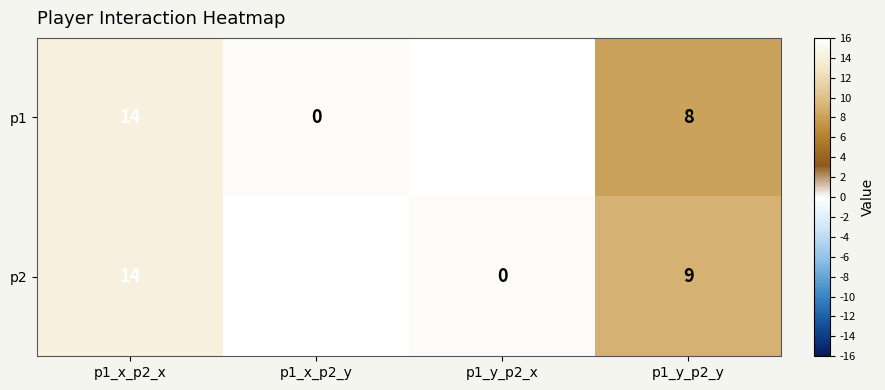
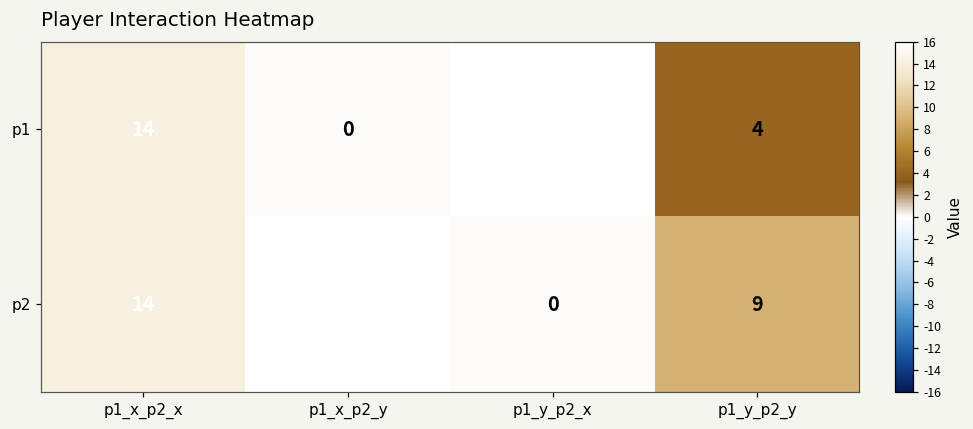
p1, p1_y_p2_y: 8 -> 4
